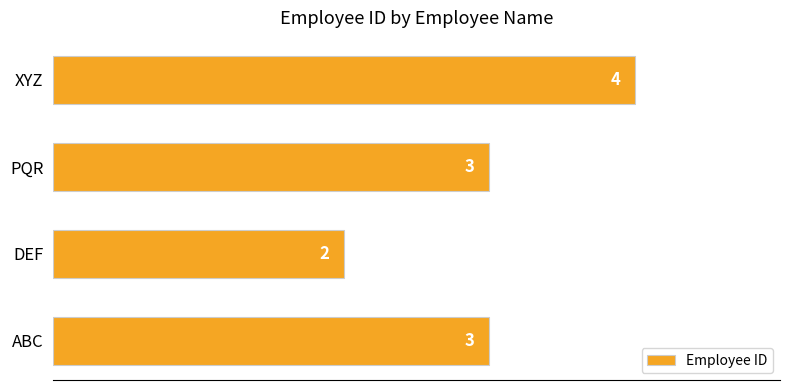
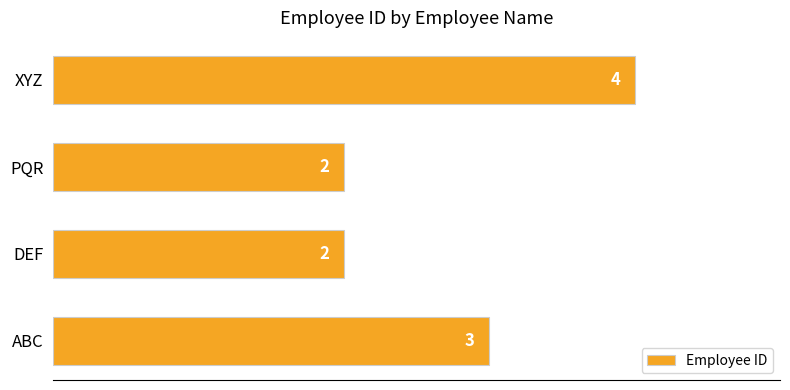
PQR: 3 -> 2
